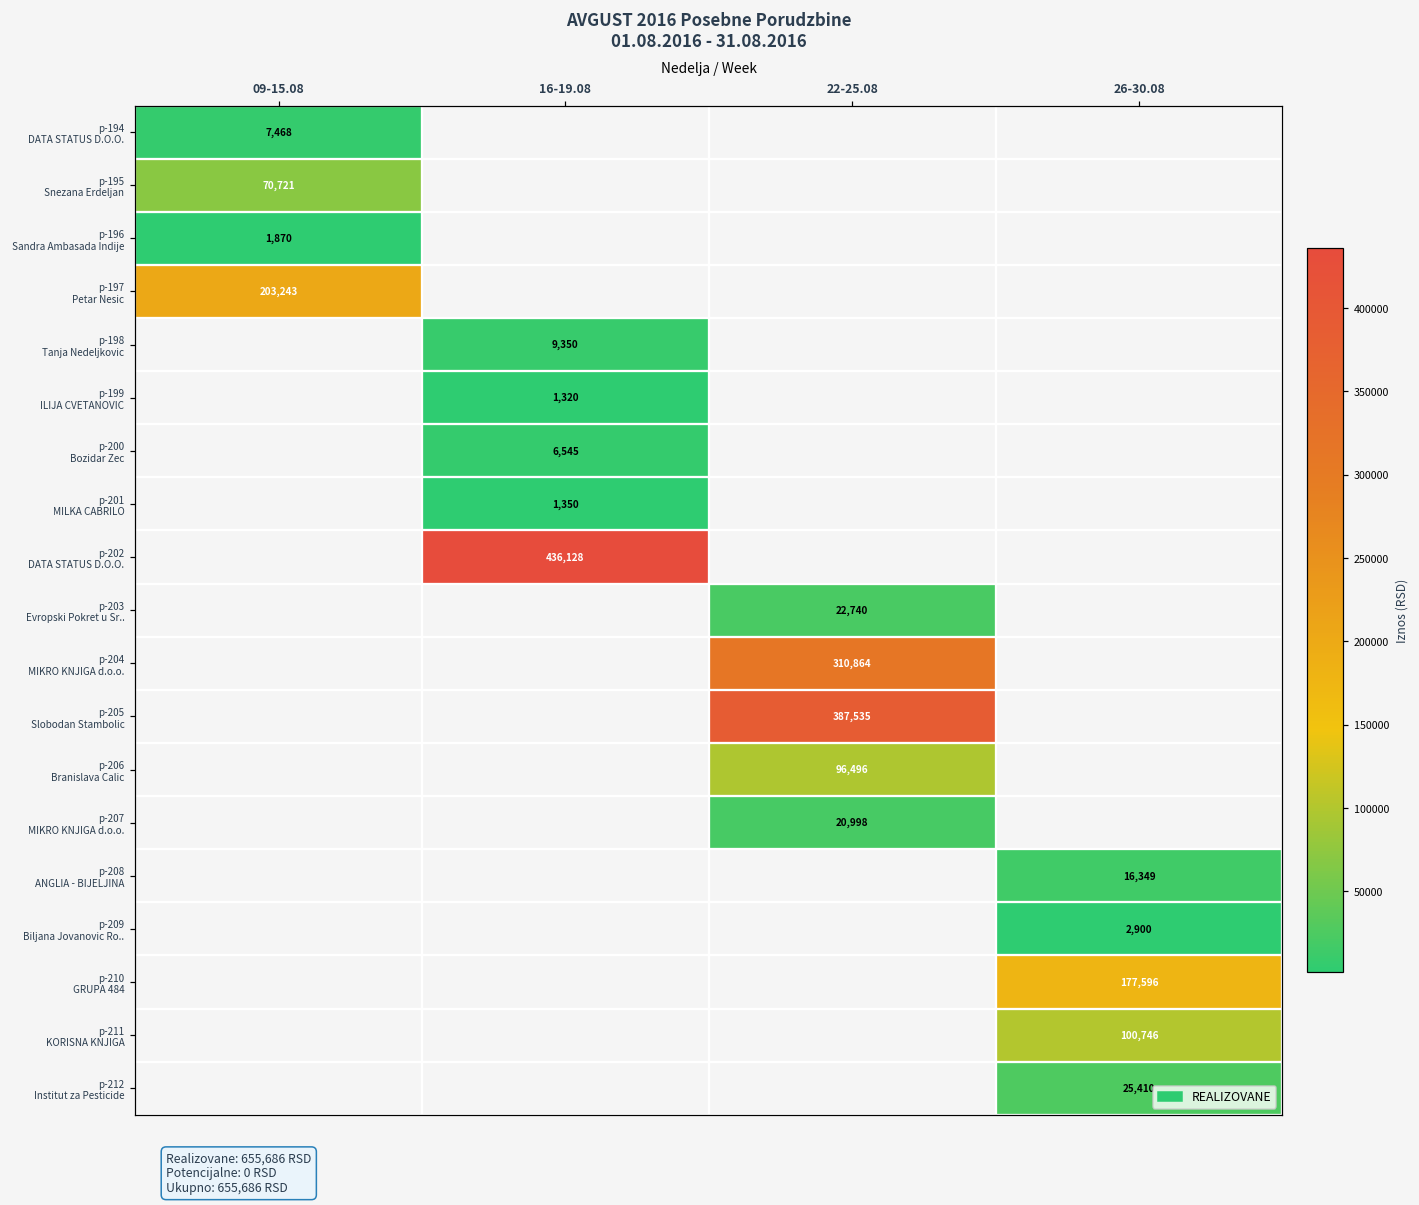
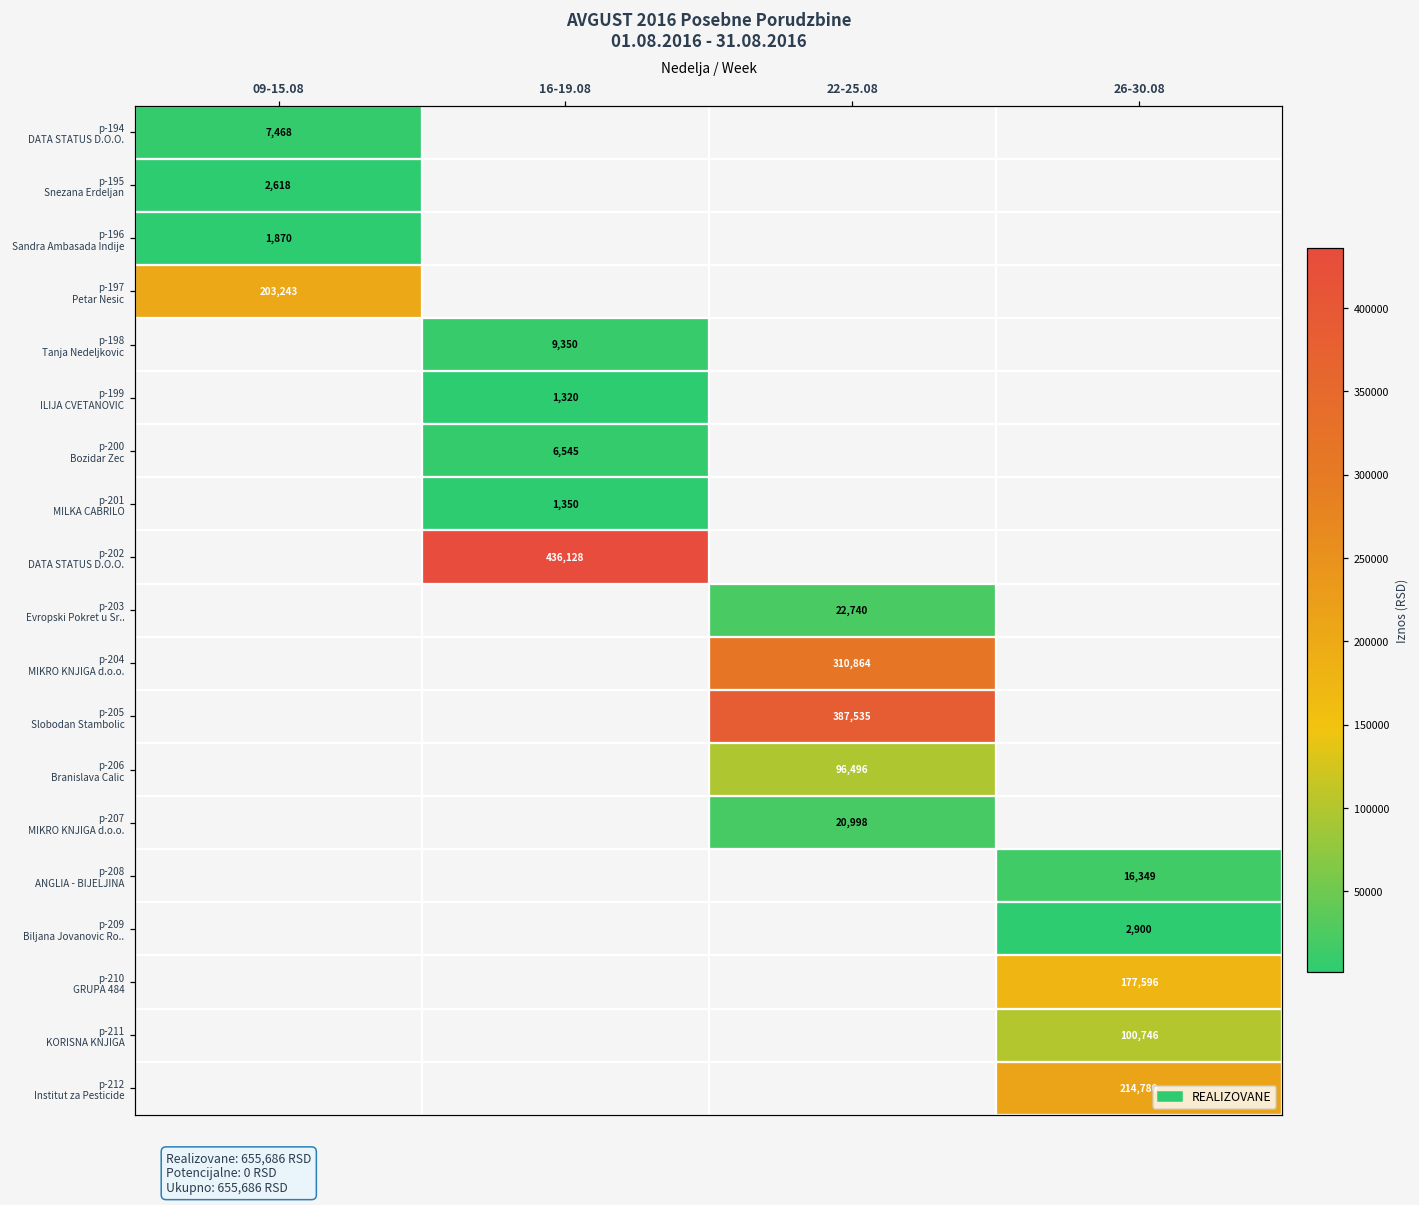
p-195 Snezana Erdeljan, 09-15.08: 70,721 -> 2,618
p-212 Institut za Pesticide, 26-30.08: 25,410 -> 214,780
